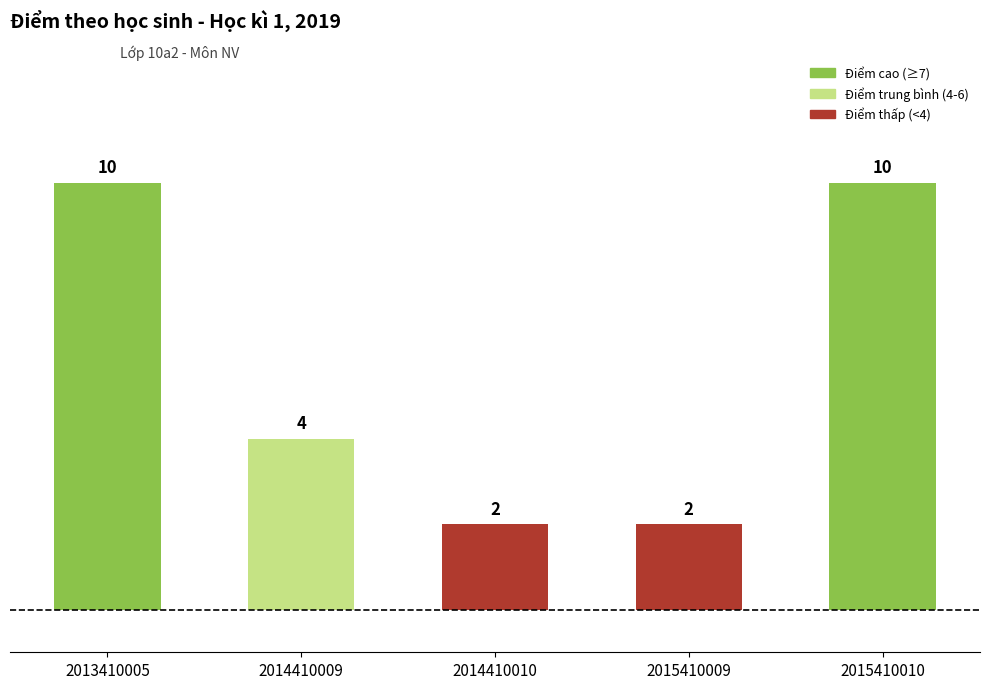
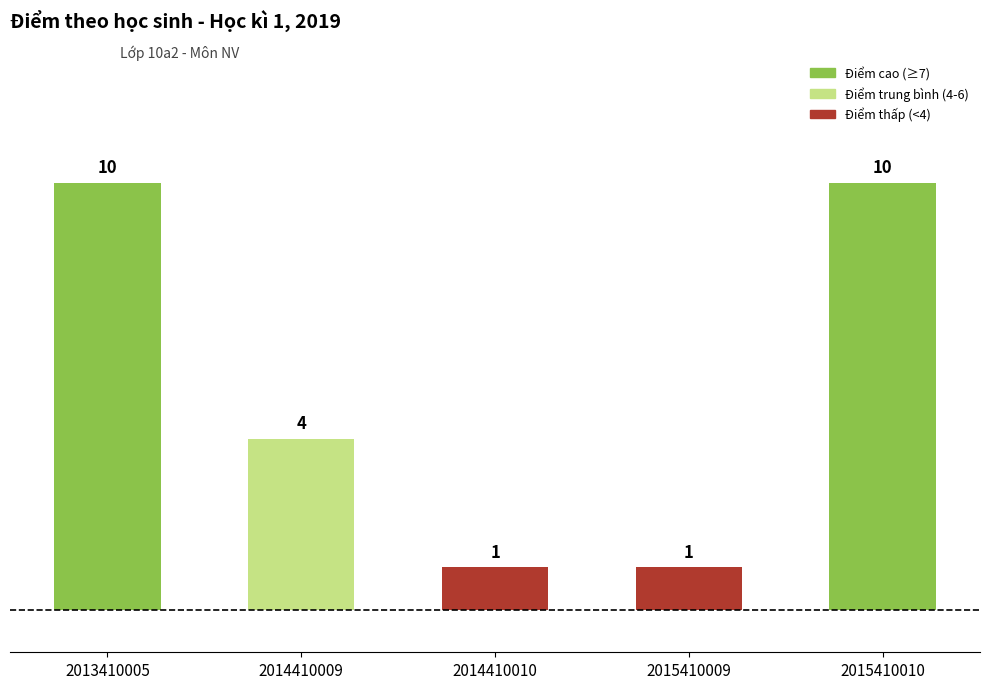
2014410010: 2 -> 1
2015410009: 2 -> 1
